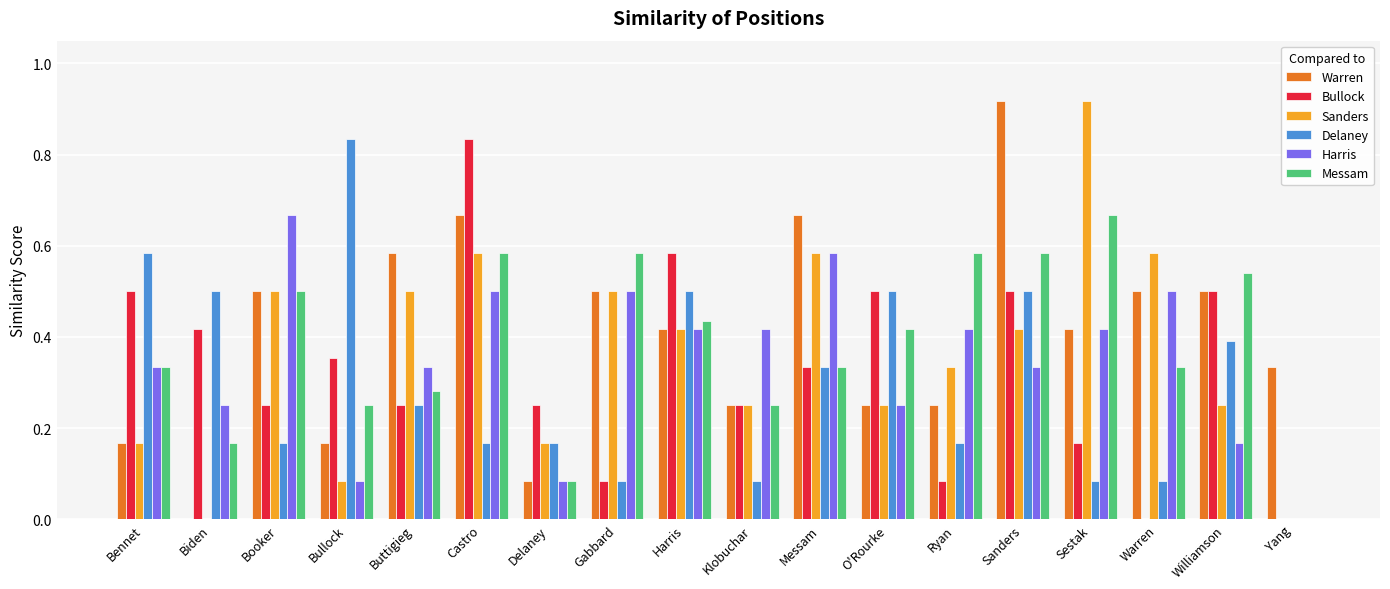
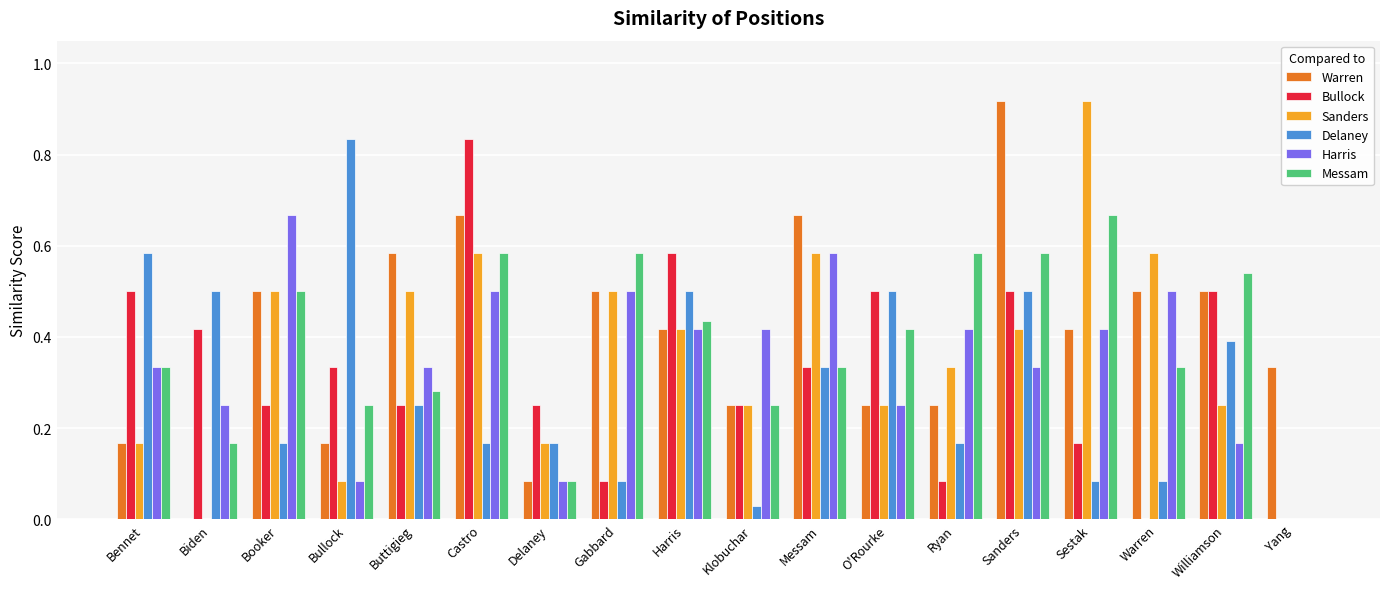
Bullock, Bullock: 0.35 -> 0.33
Delaney, Klobuchar: 0.08 -> 0.03
